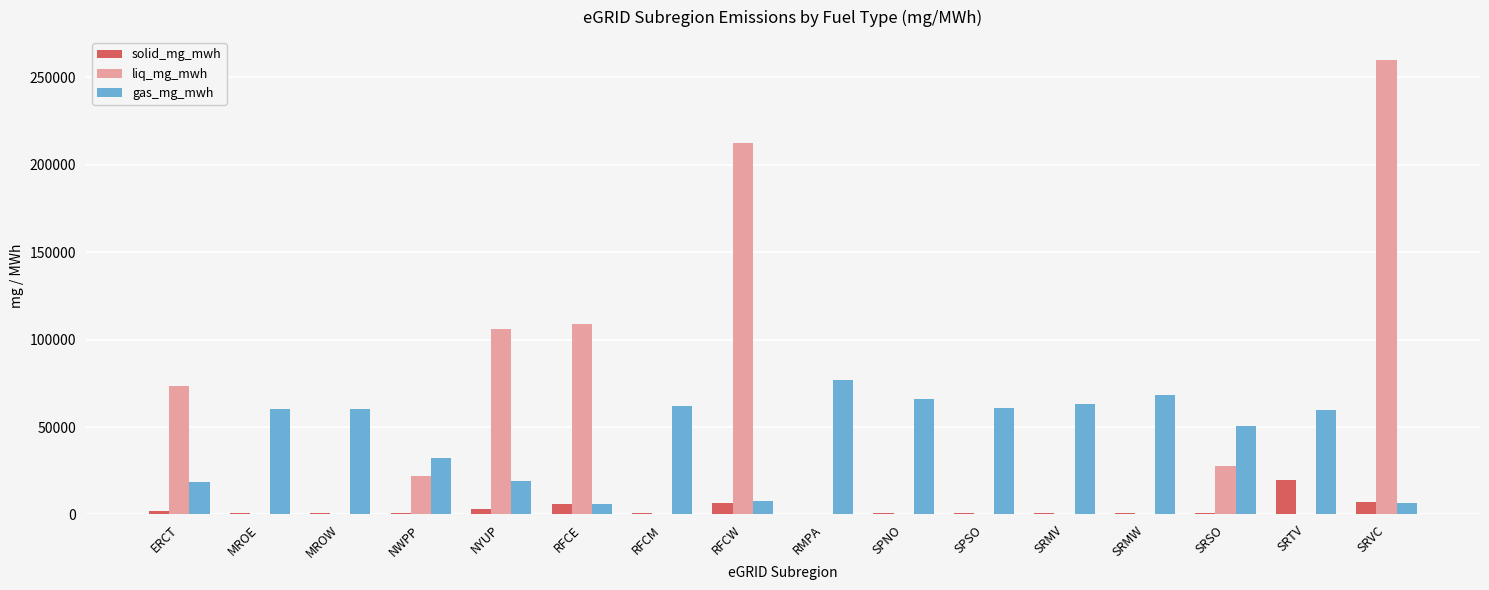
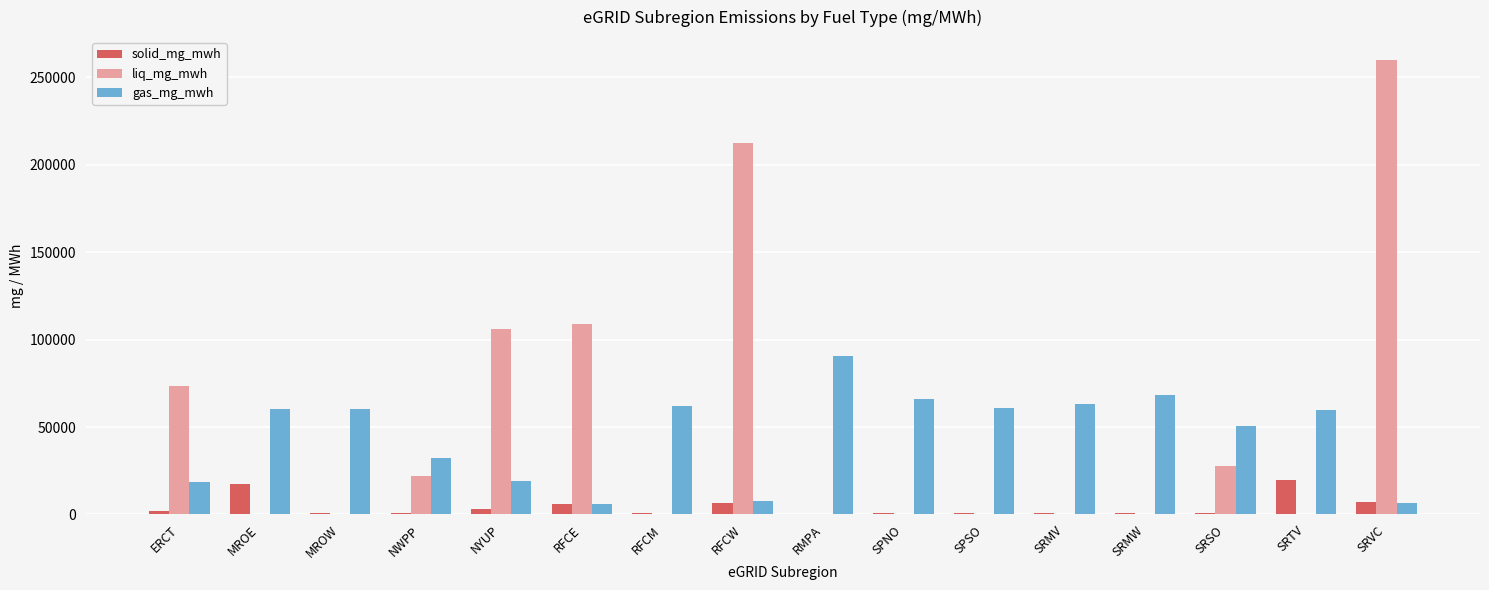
solid_mg_mwh, MROE: 1000 -> 18000
gas_mg_mwh, RMPA: 77000 -> 90000
